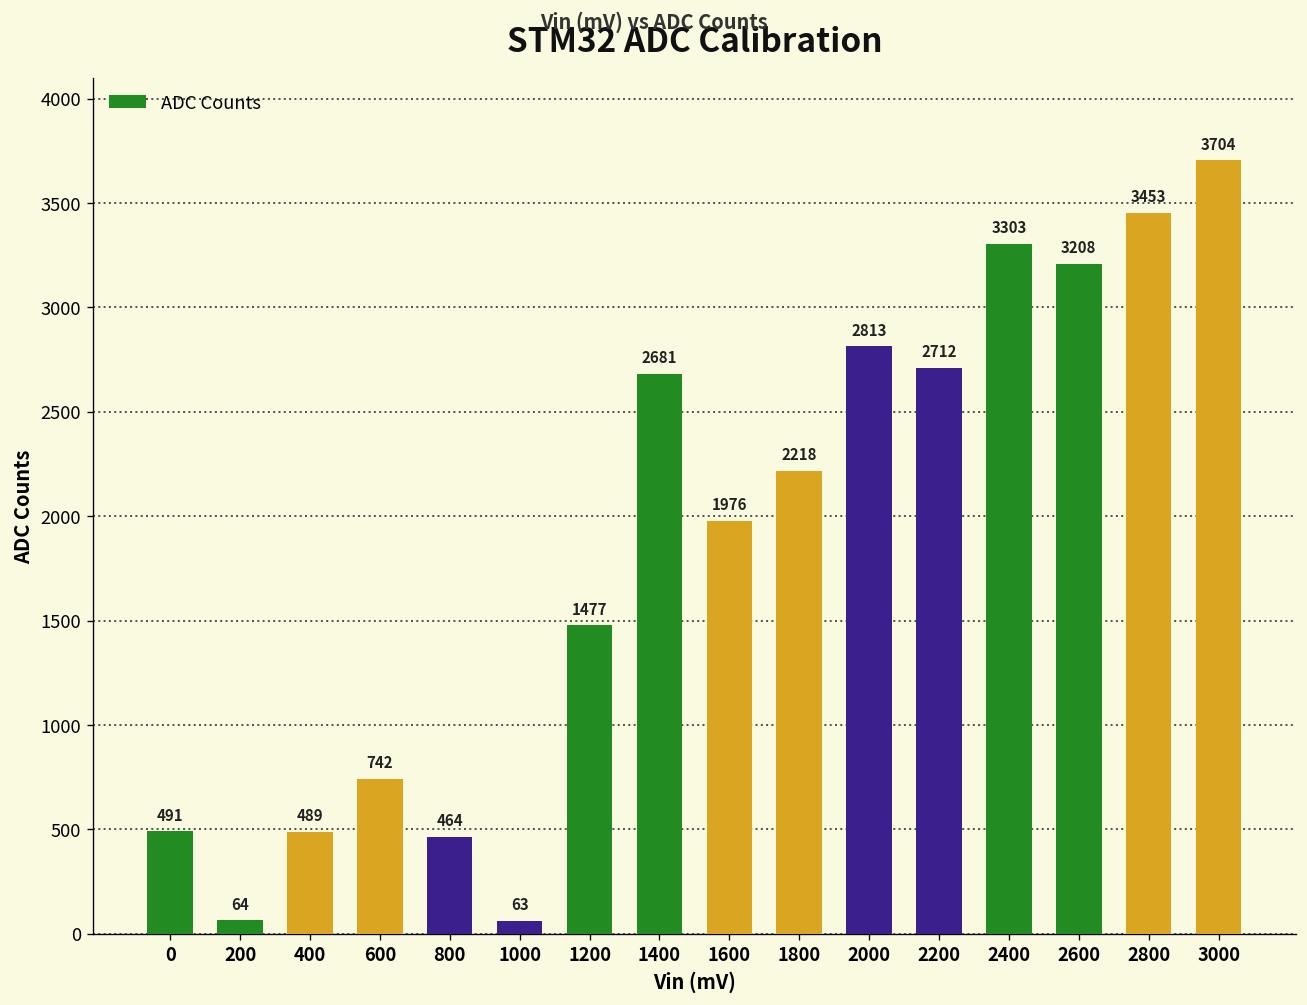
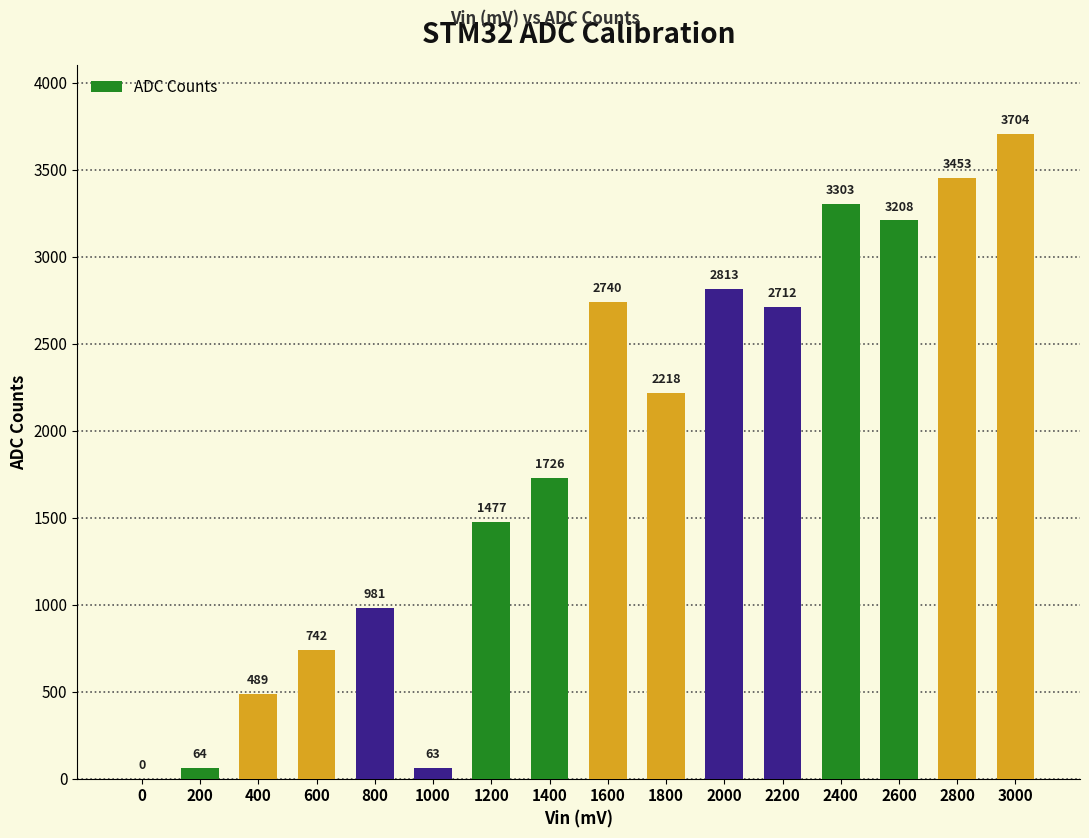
0: 491 -> 0
800: 464 -> 981
1400: 2681 -> 1726
1600: 1976 -> 2740
